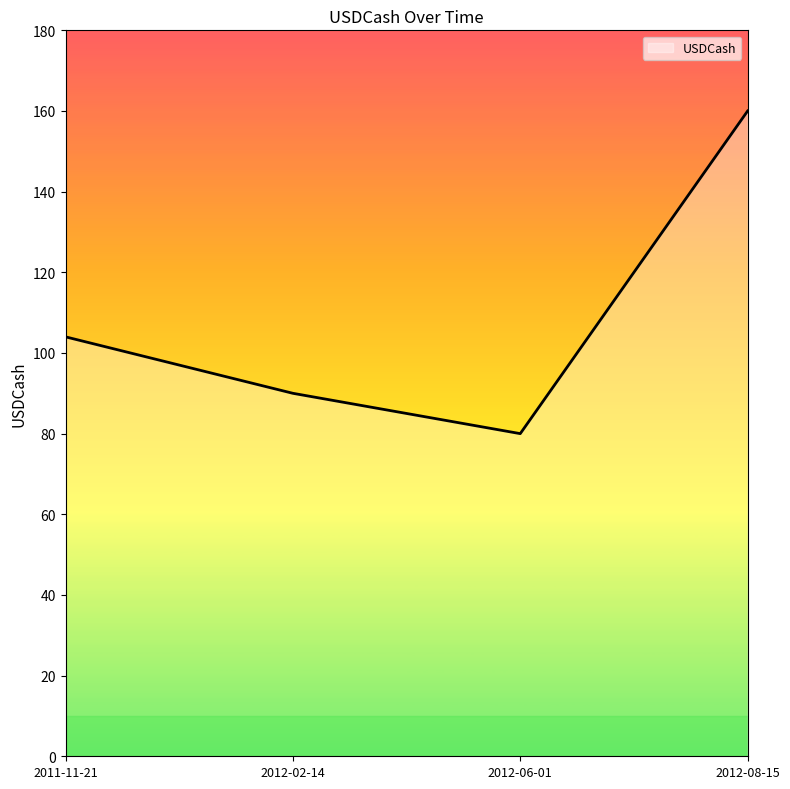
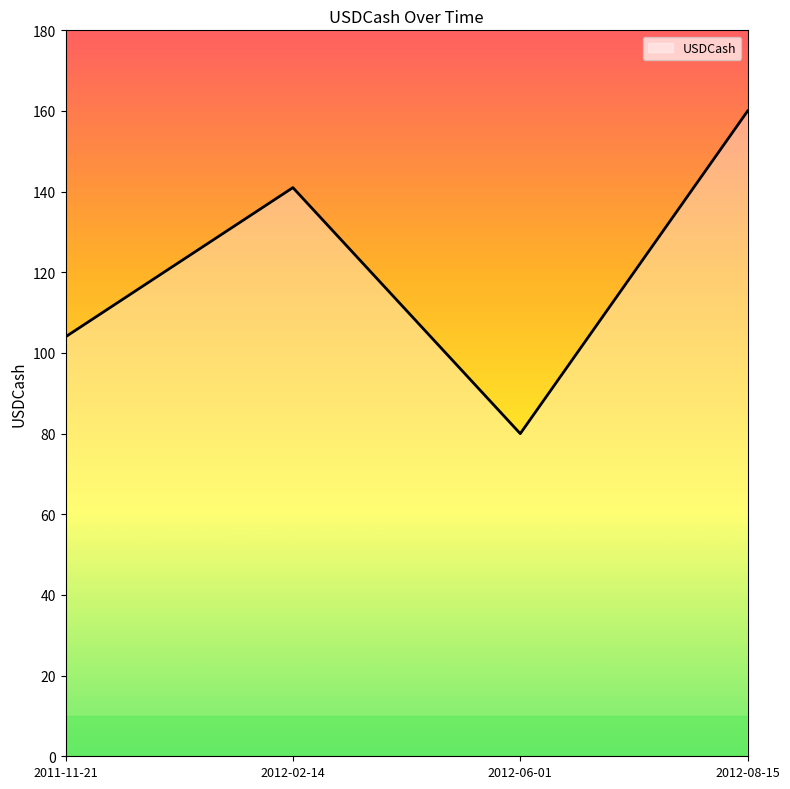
2012-02-14: 90 -> 141
